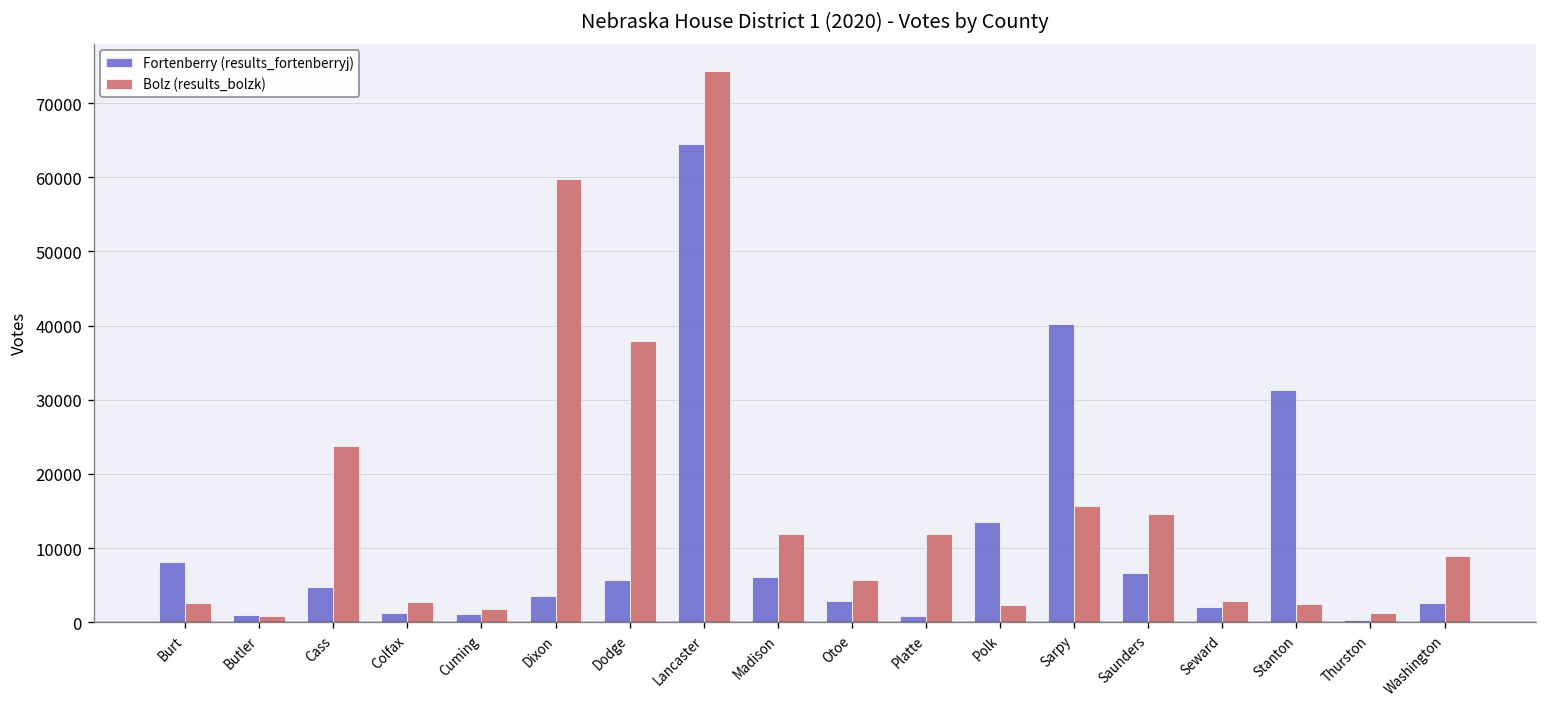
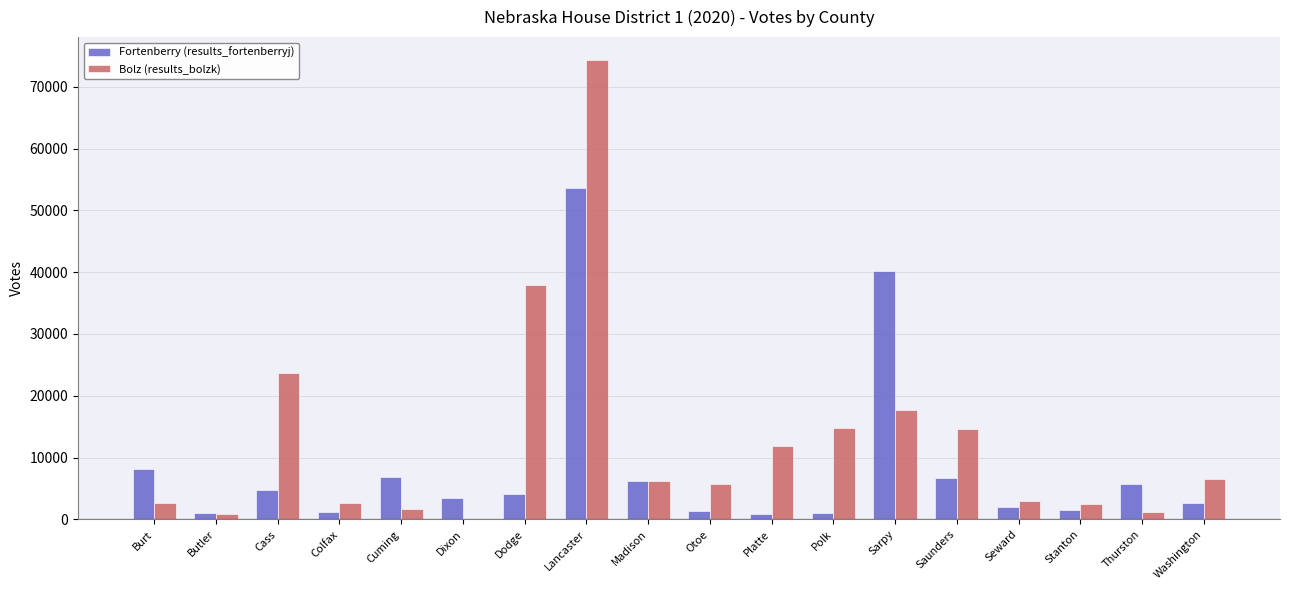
Fortenberry (results_fortenberryj), Cuming: 1000 -> 7000
Bolz (results_bolzk), Dixon: 60000 -> 0
Fortenberry (results_fortenberryj), Dodge: 6000 -> 4000
Fortenberry (results_fortenberryj), Lancaster: 65000 -> 54000
Bolz (results_bolzk), Madison: 12000 -> 6000
Fortenberry (results_fortenberryj), Otoe: 3000 -> 1000
Fortenberry (results_fortenberryj), Polk: 14000 -> 1000
Bolz (results_bolzk), Polk: 2000 -> 15000
Bolz (results_bolzk), Sarpy: 16000 -> 18000
Fortenberry (results_fortenberryj), Stanton: 31000 -> 2000
Fortenberry (results_fortenberryj), Thurston: 0 -> 6000
Bolz (results_bolzk), Washington: 9000 -> 7000
